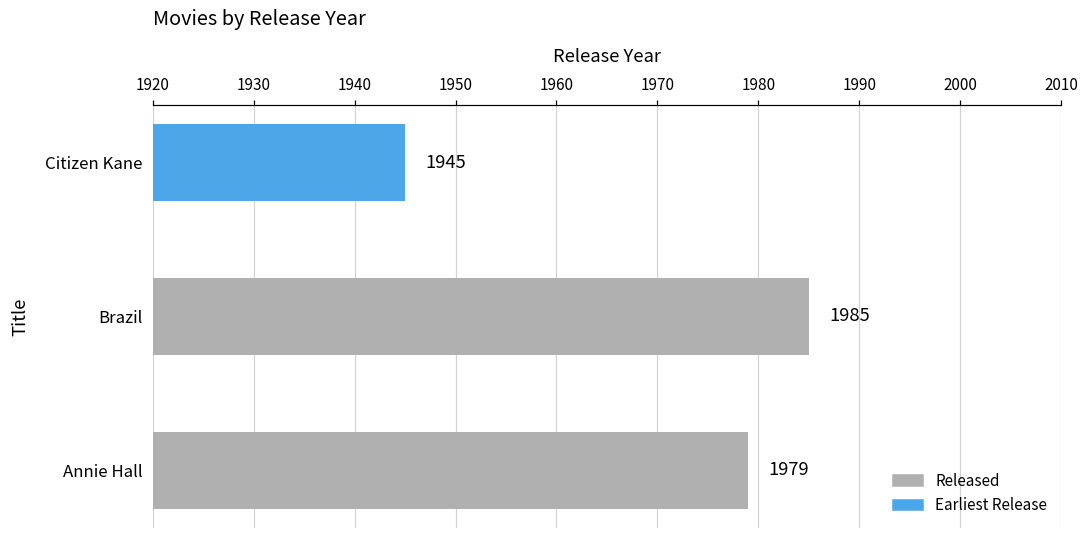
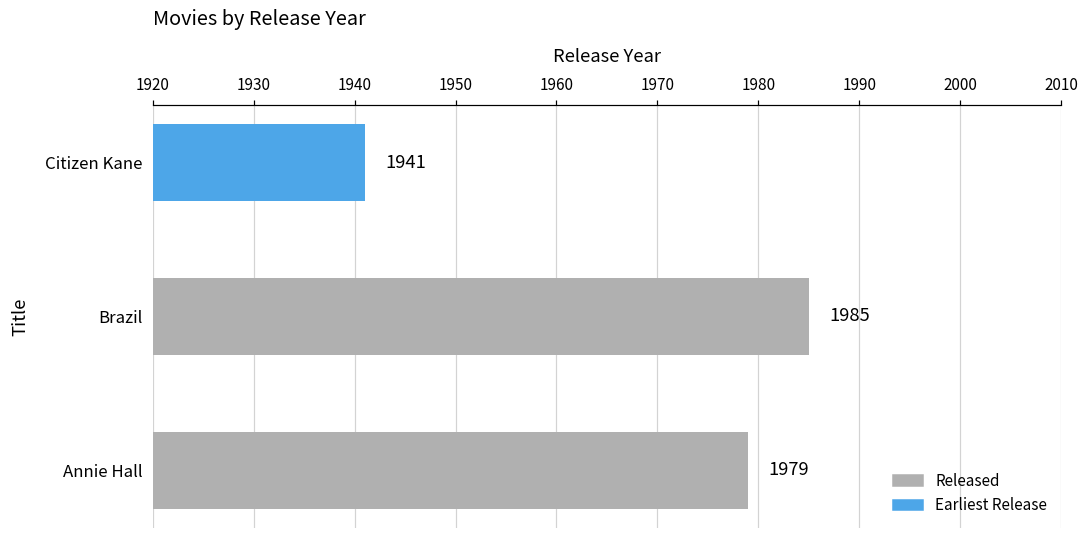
Citizen Kane: 1945 -> 1941
